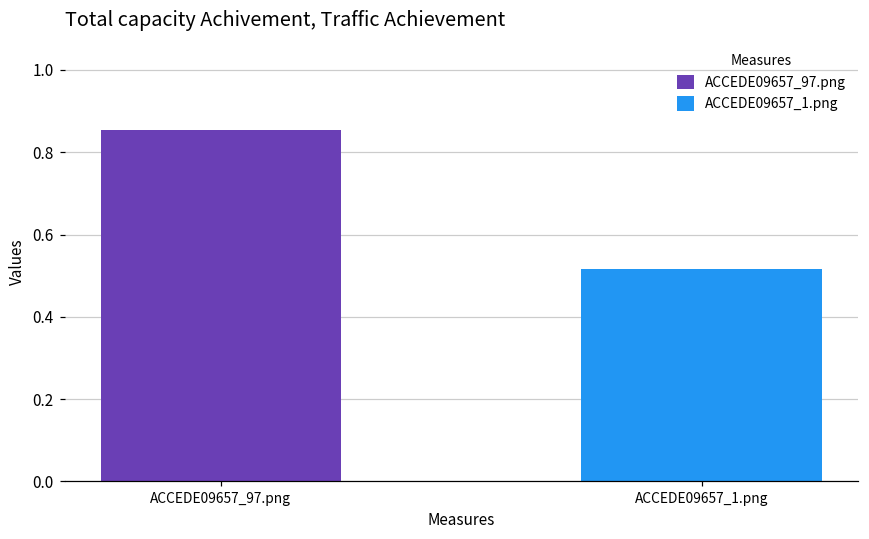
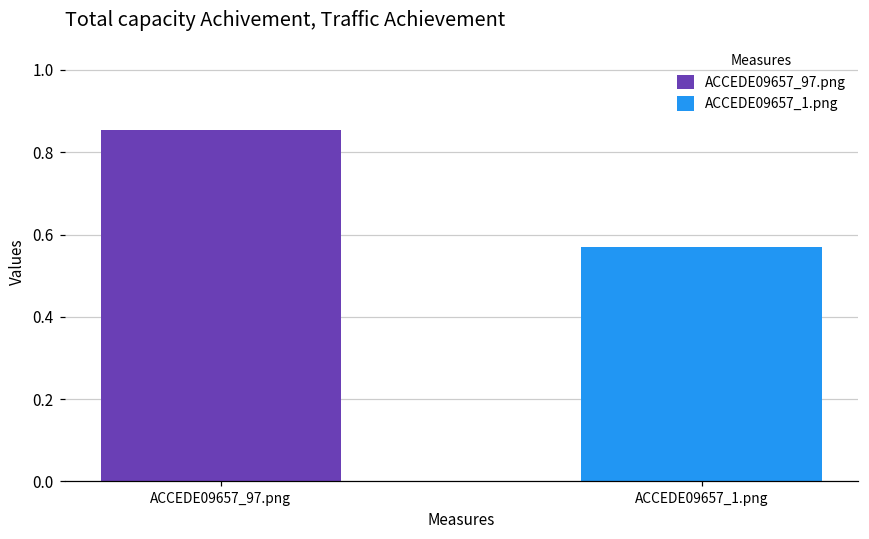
ACCEDE09657_1.png: 0.52 -> 0.57
